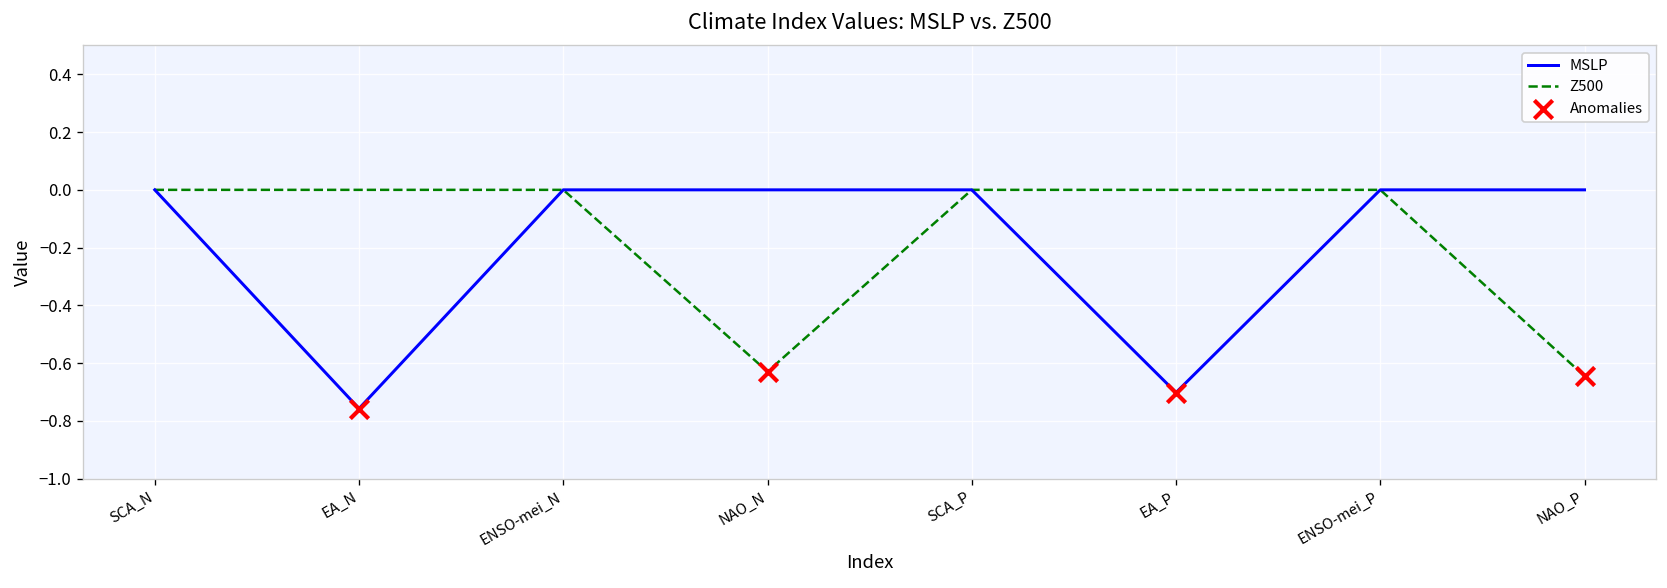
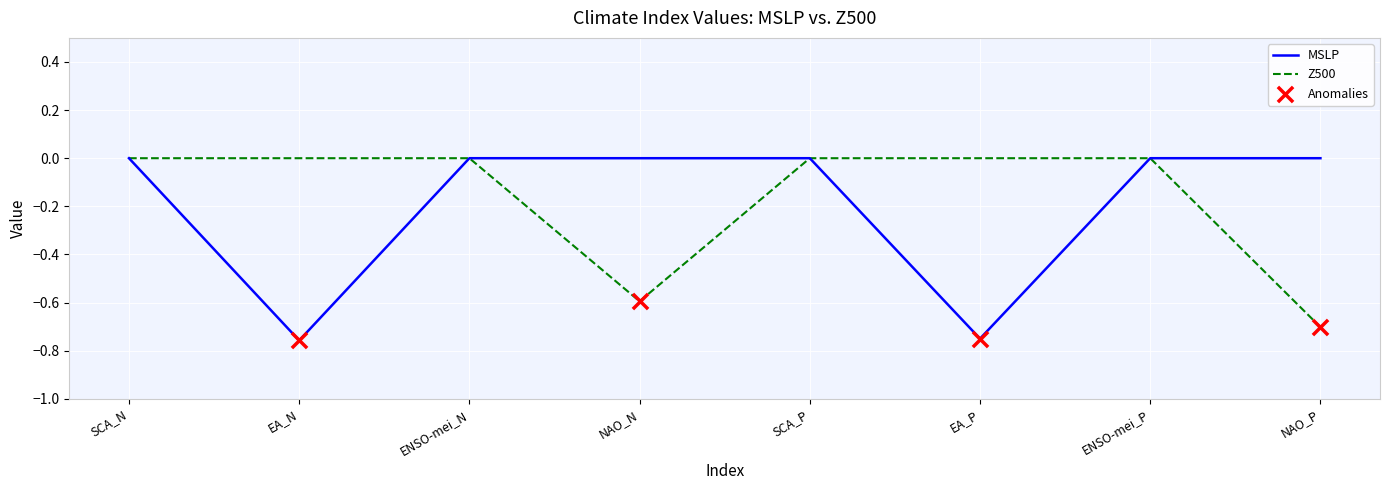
Z500, NAO_N: -0.63 -> -0.59
MSLP, EA_P: -0.70 -> -0.75
Z500, NAO_P: -0.65 -> -0.70
